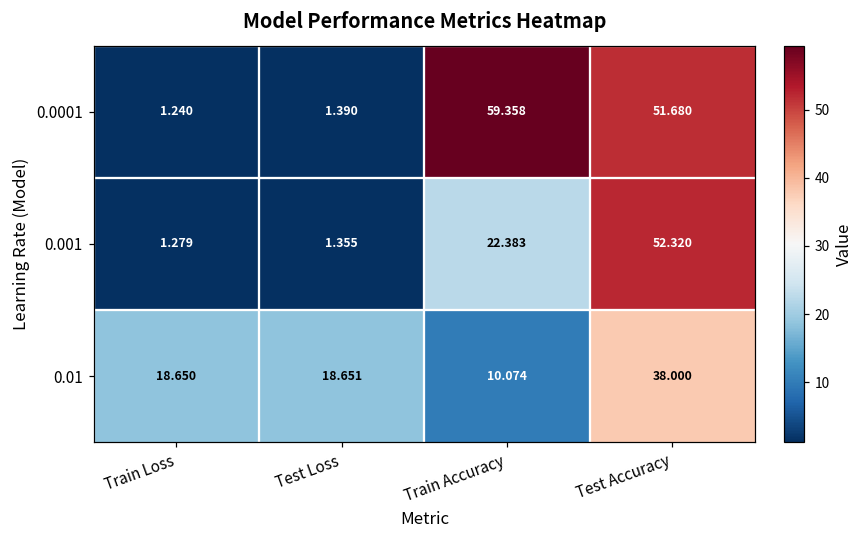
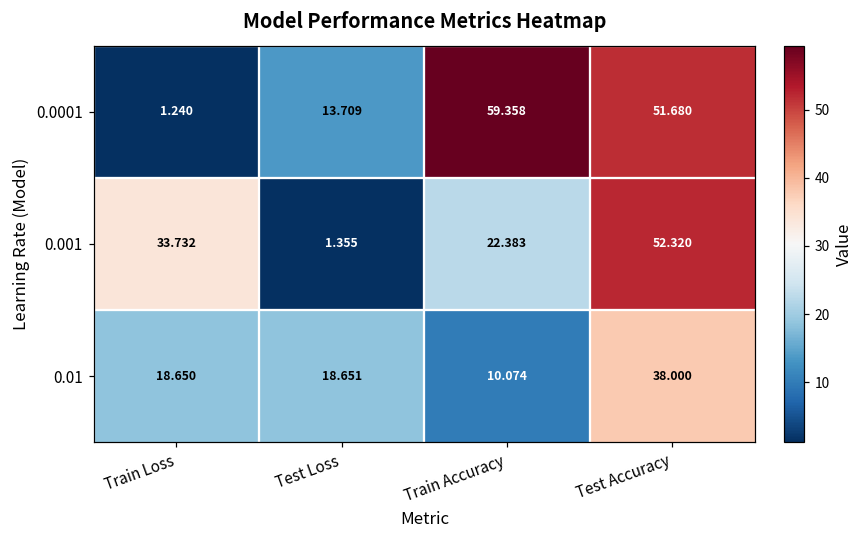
0.0001, Test Loss: 1.390 -> 13.709
0.001, Train Loss: 1.279 -> 33.732
